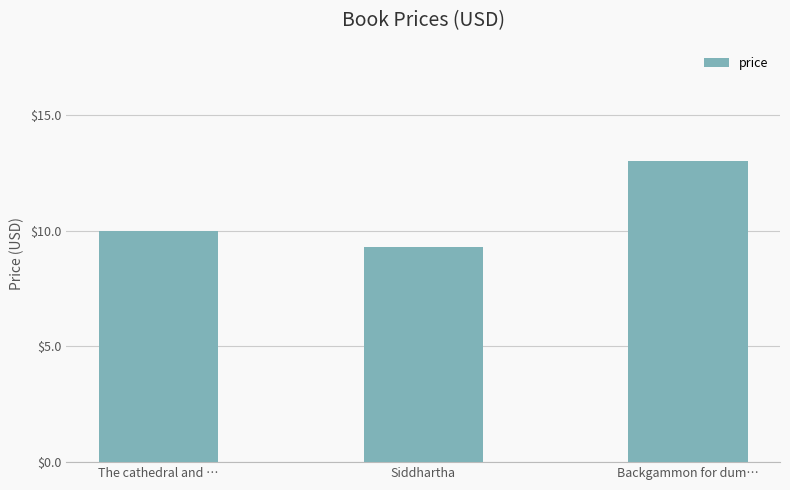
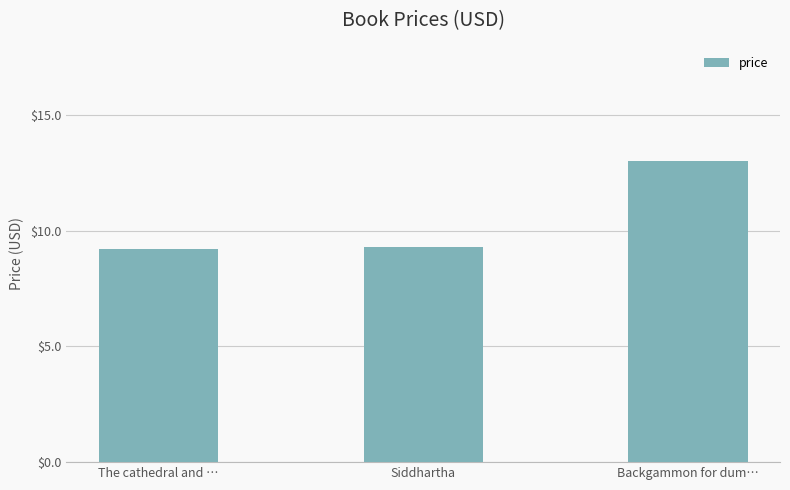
The cathedral and …: $10.0 -> $9.2
